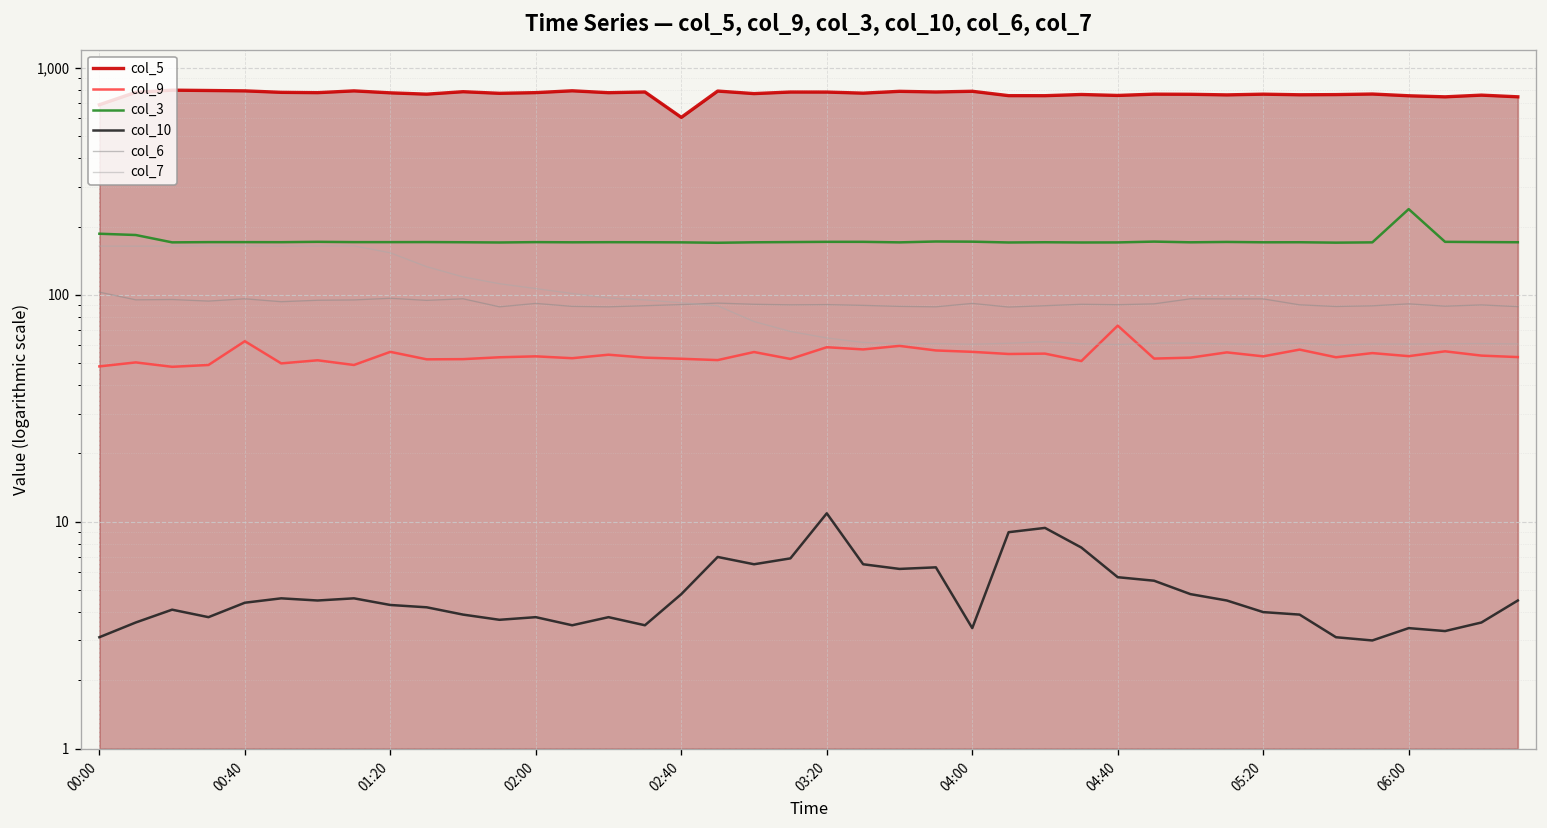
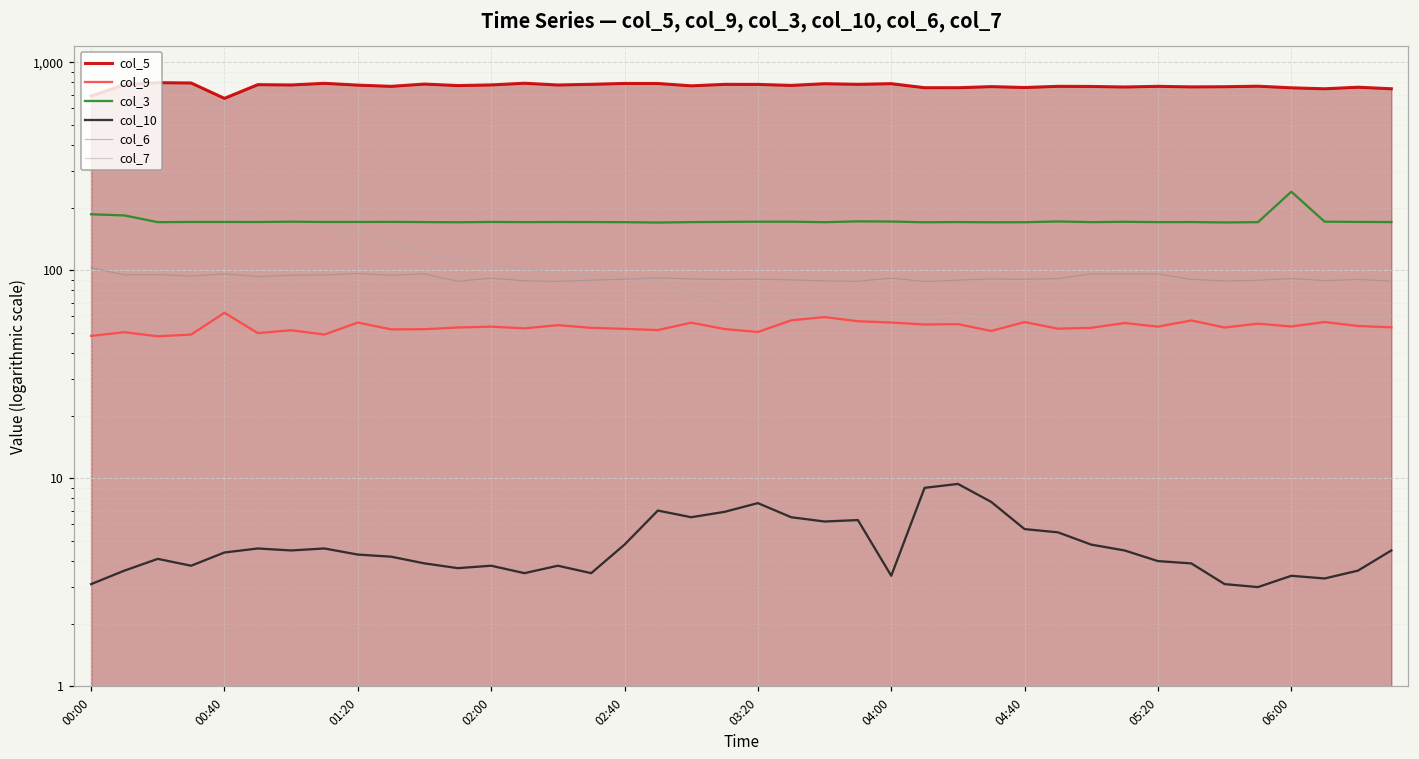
col_5, 00:40: 790 -> 670
col_5, 02:40: 610 -> 790
col_9, 03:20: 59 -> 51
col_10, 03:20: 11 -> 7.6
col_9, 04:40: 73 -> 56
